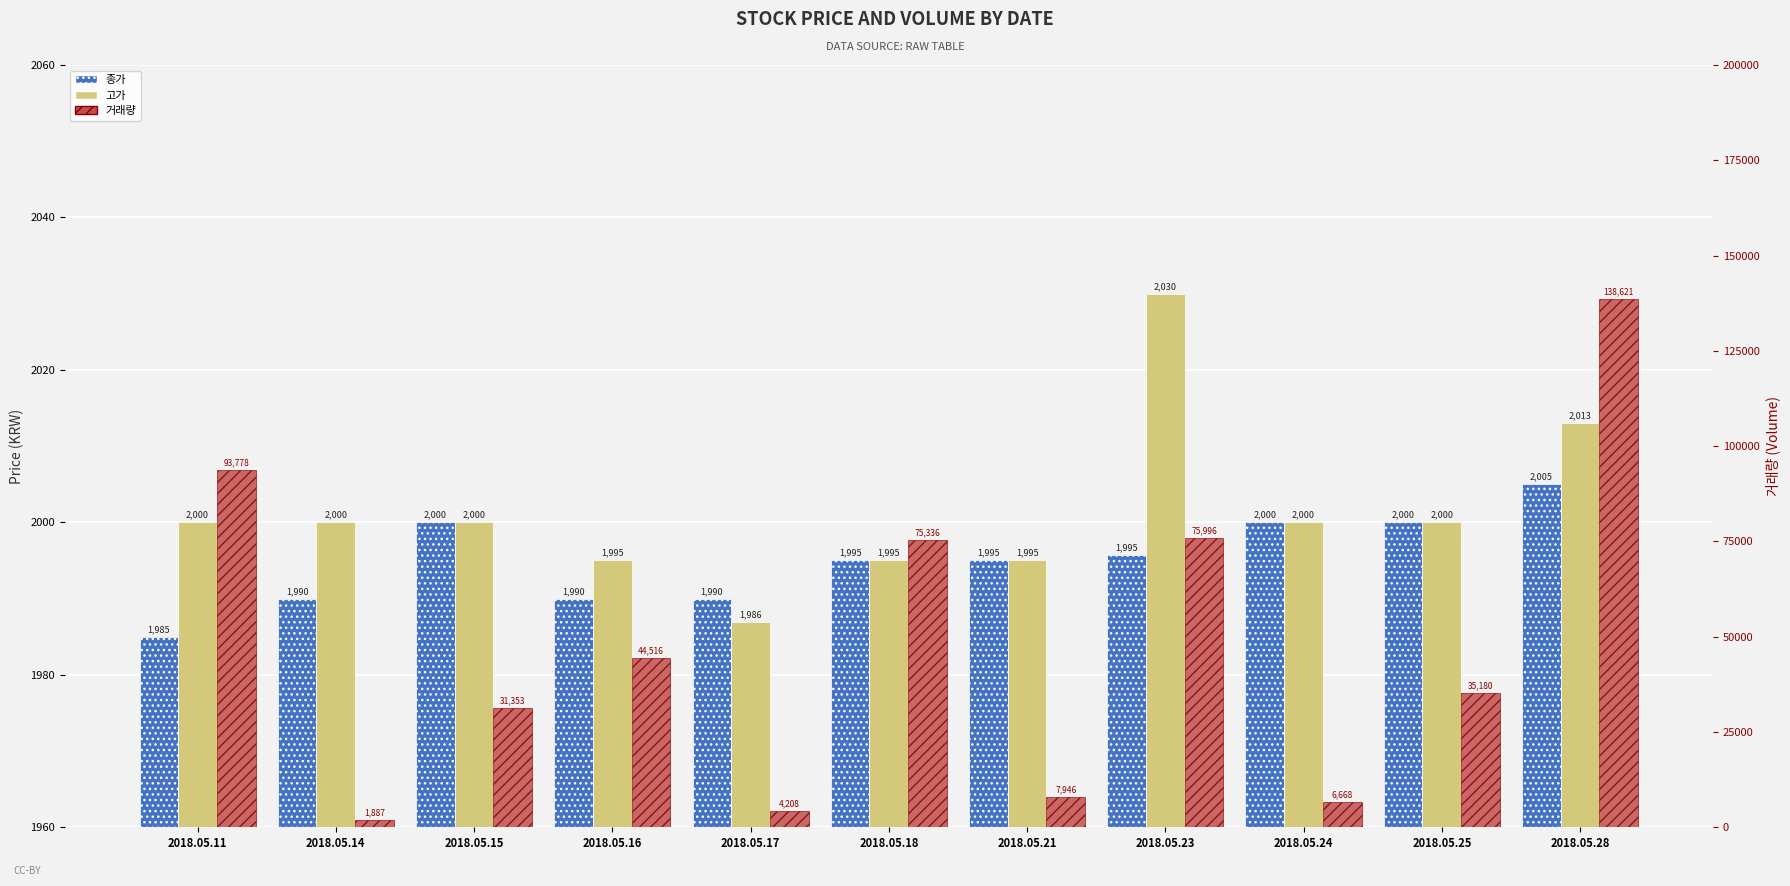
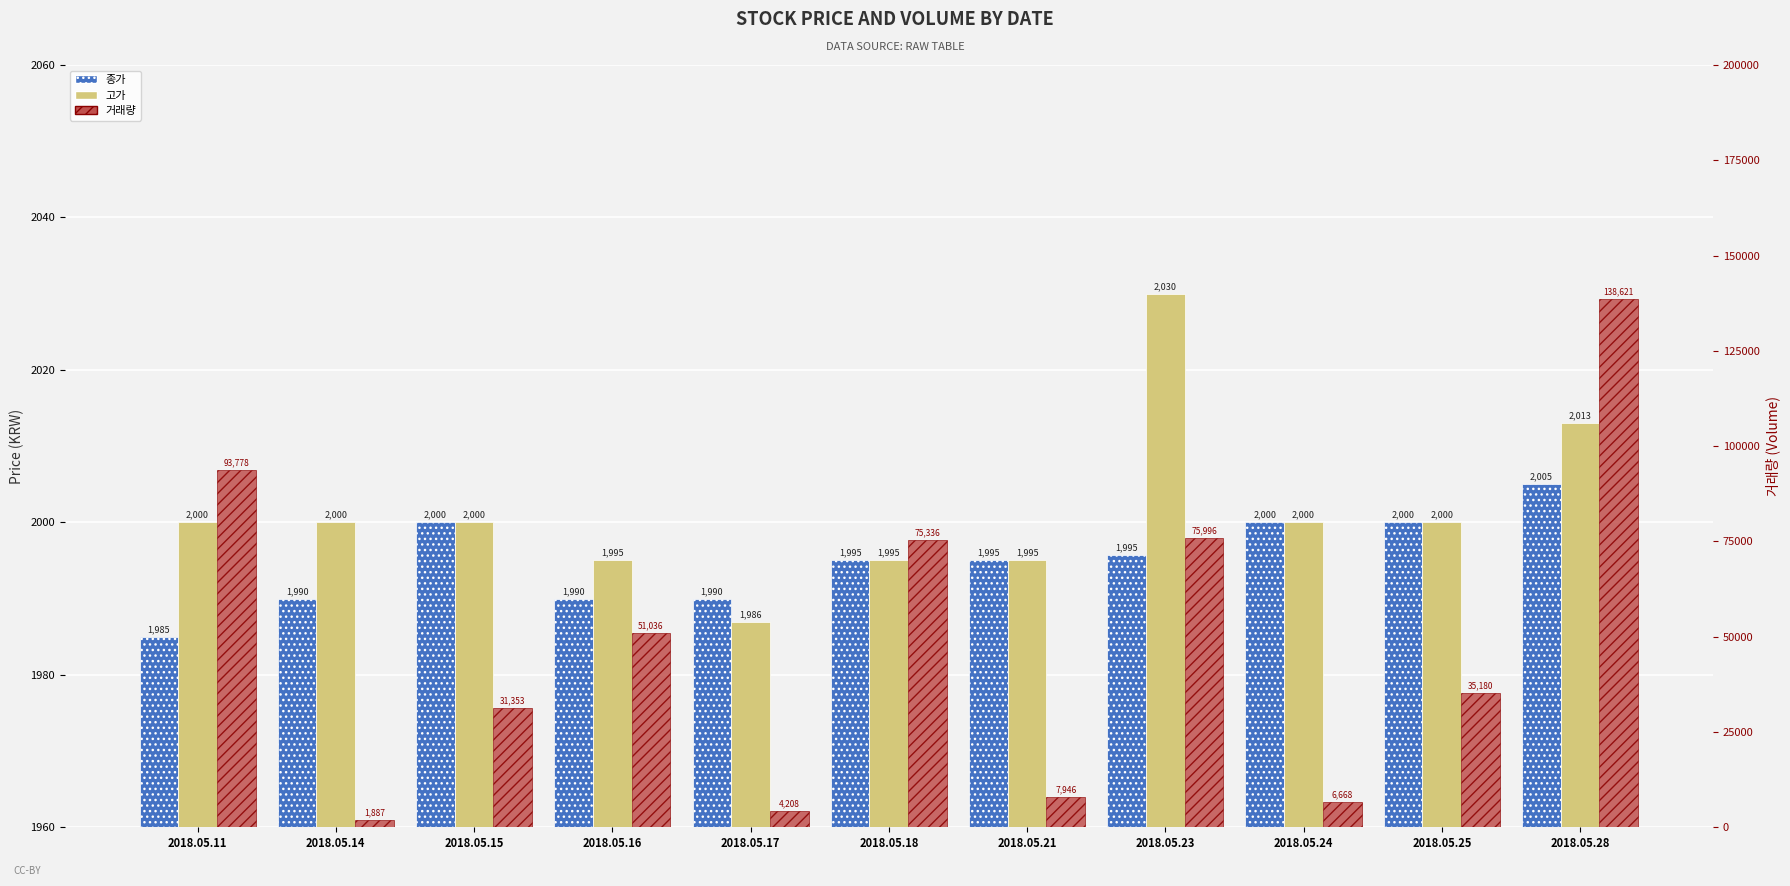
거래량, 2018.05.16: 44,516 -> 51,036
